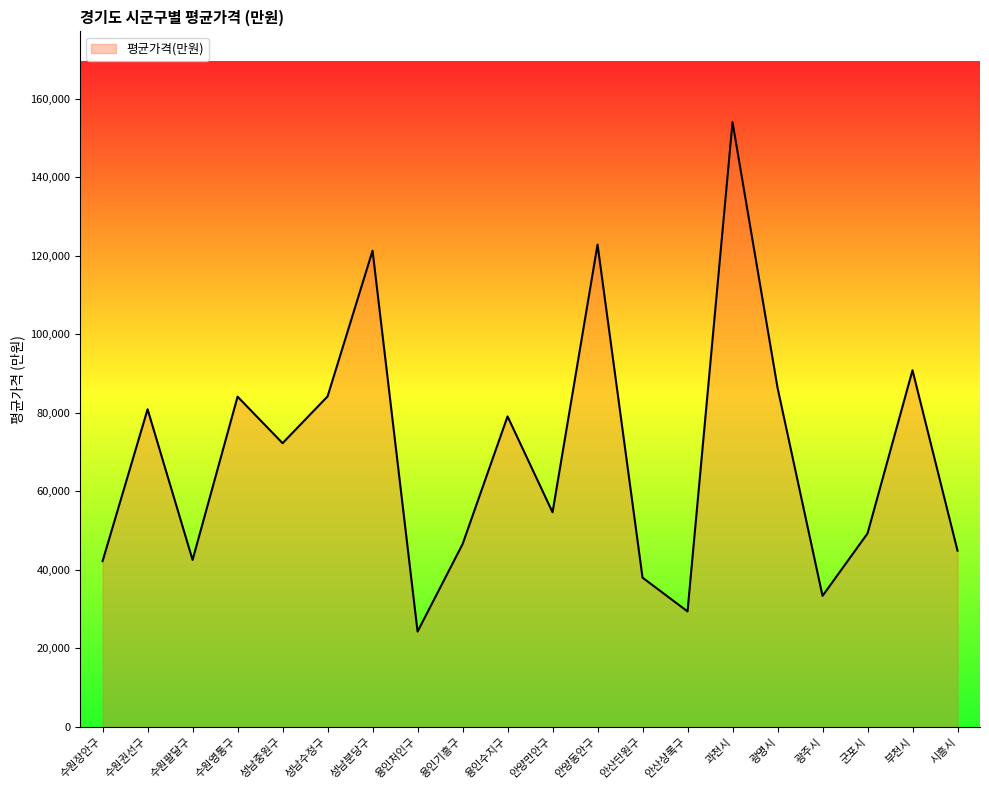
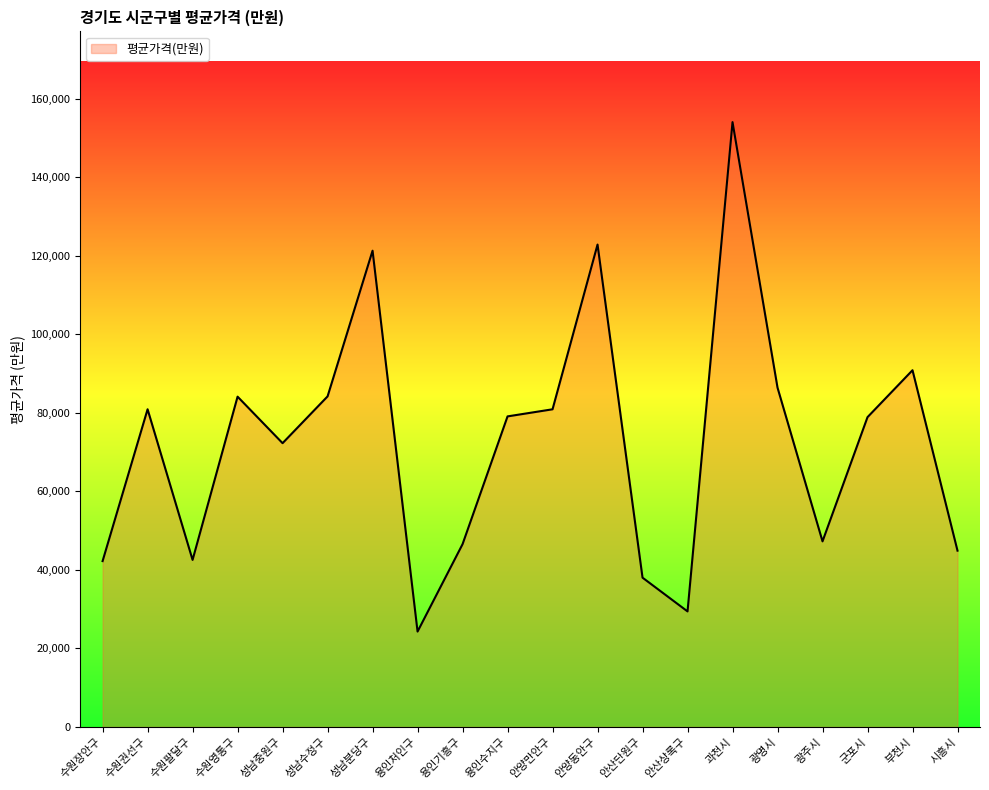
안양만안구: 55,000 -> 81,000
광주시: 33,000 -> 47,000
군포시: 49,000 -> 79,000
